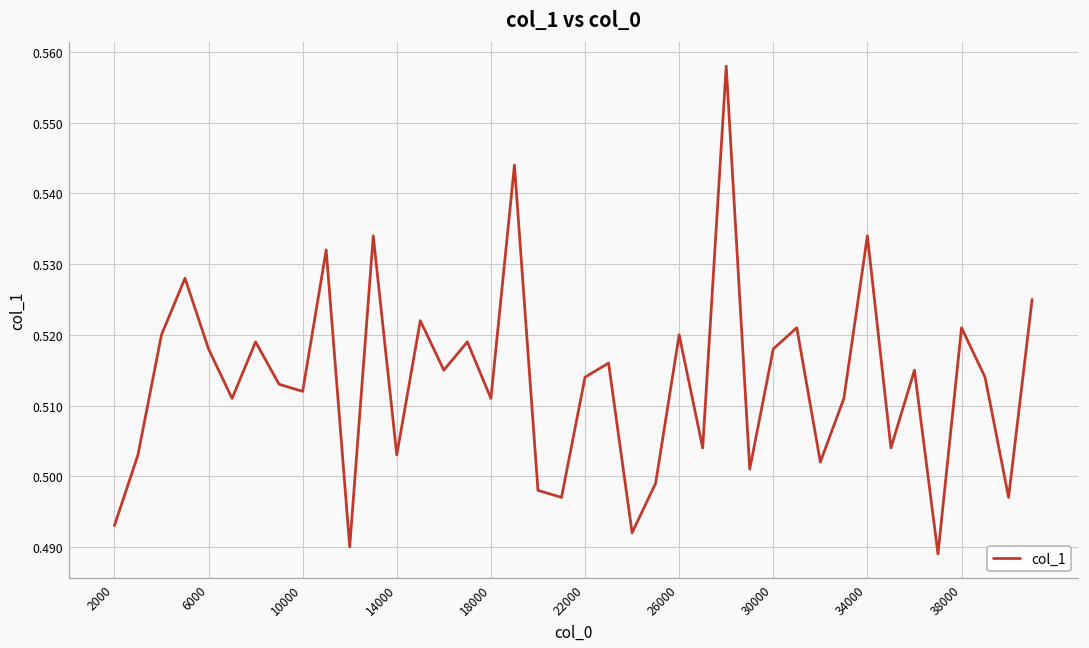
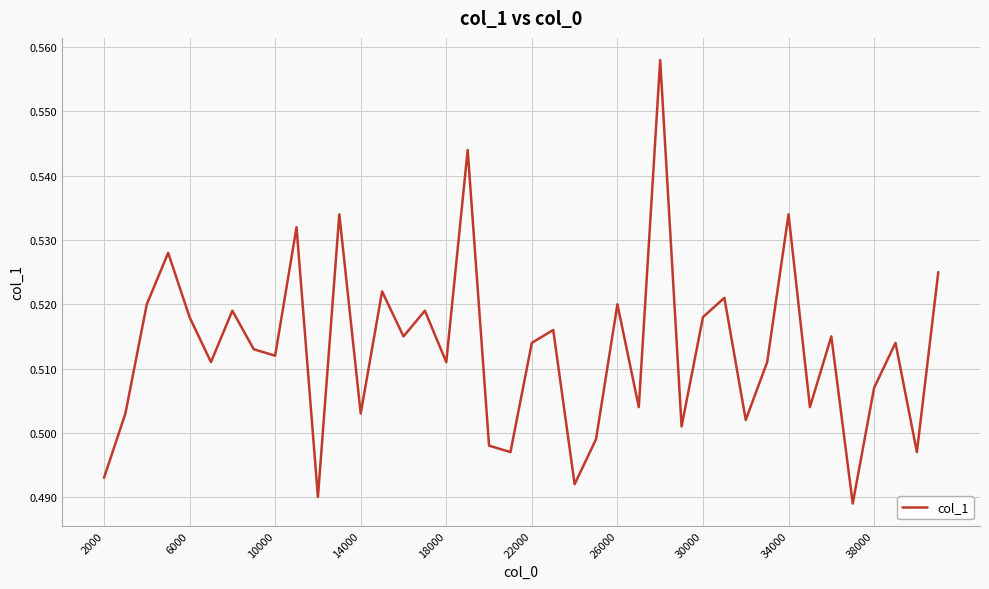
38000: 0.521 -> 0.507
